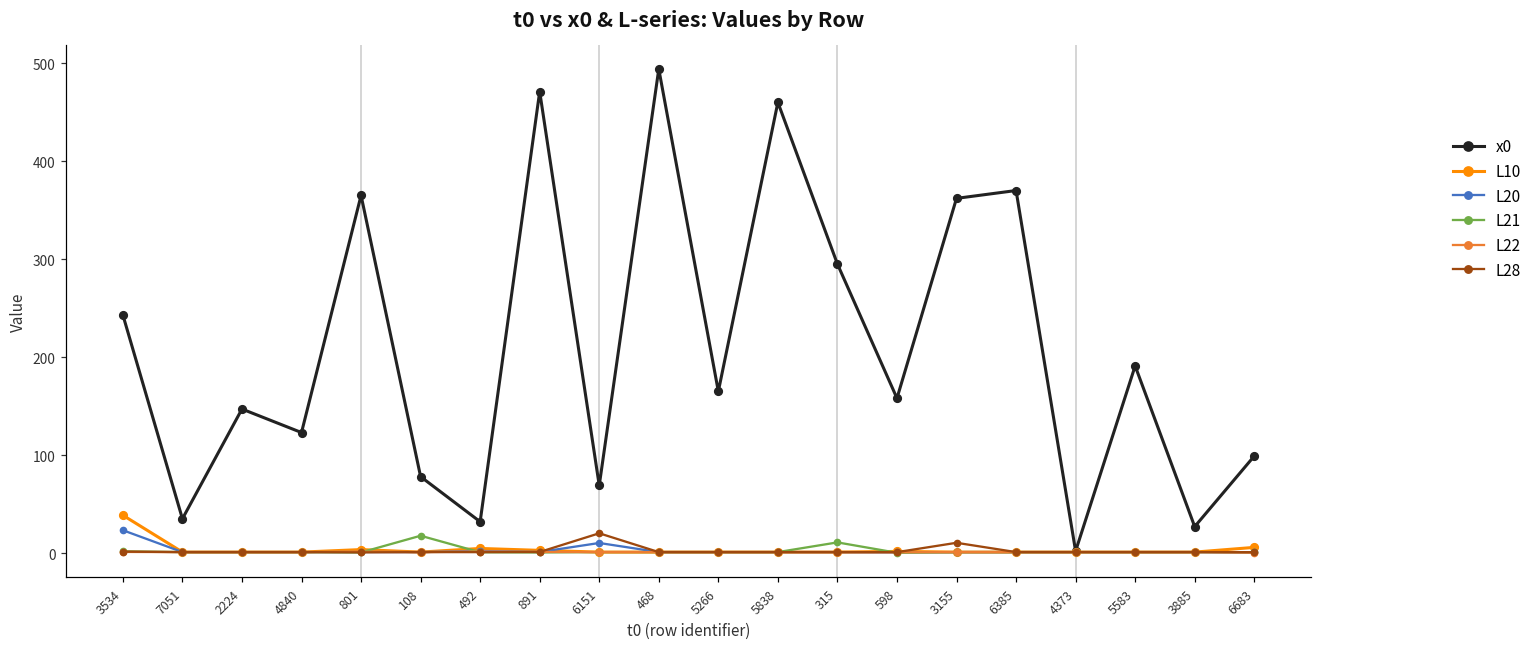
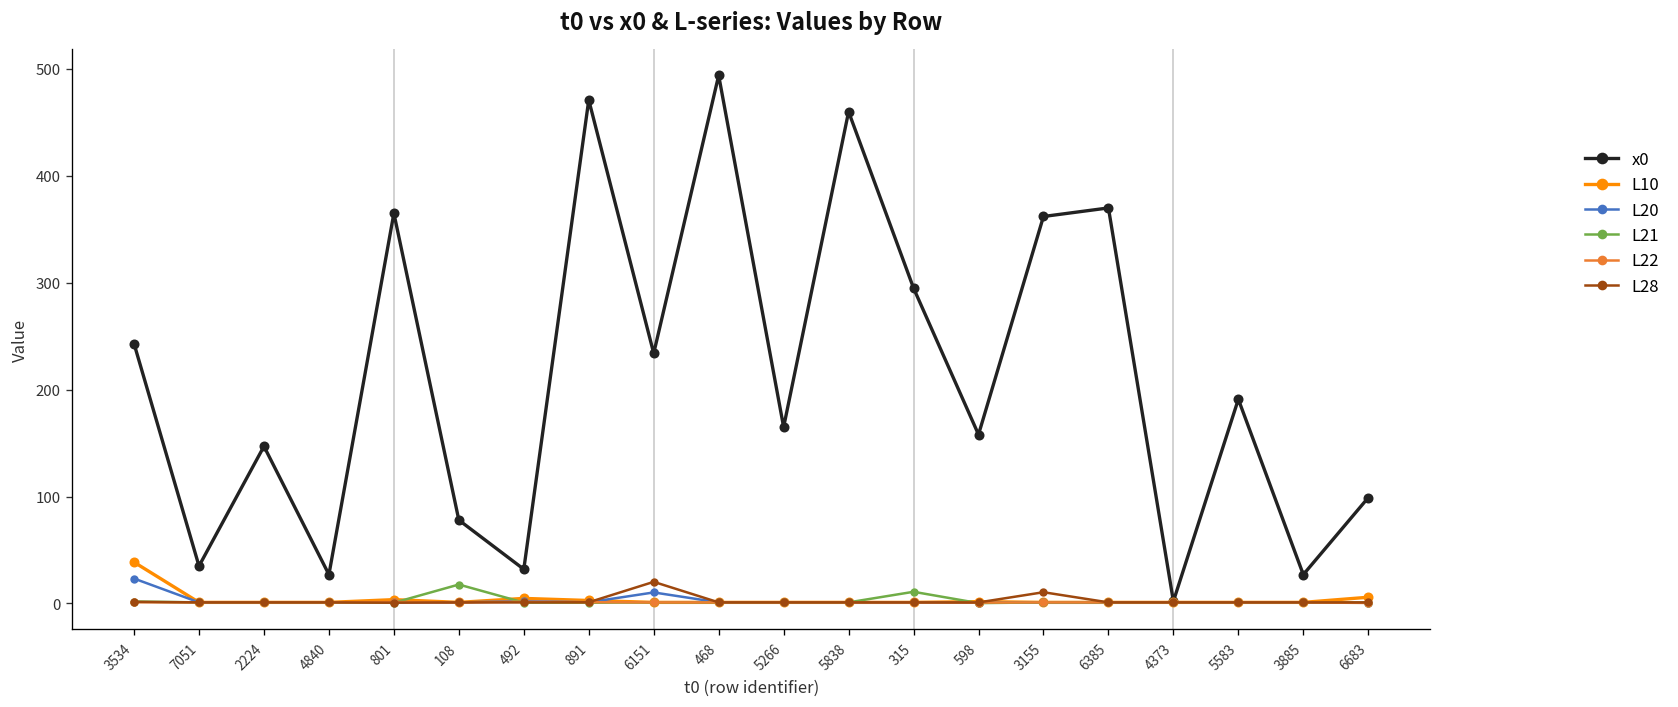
x0, 4840: 120 -> 30
x0, 6151: 70 -> 230
